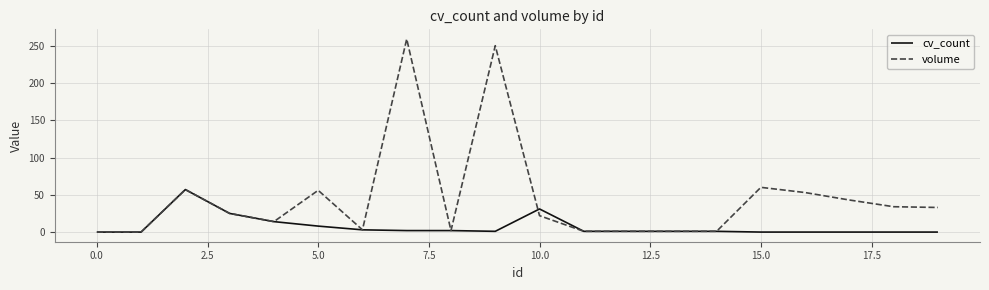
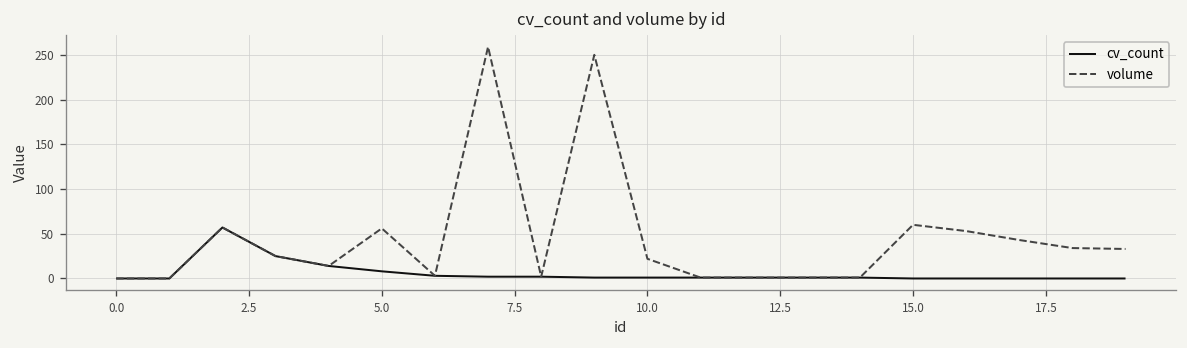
cv_count, 10.0: 30 -> 0
